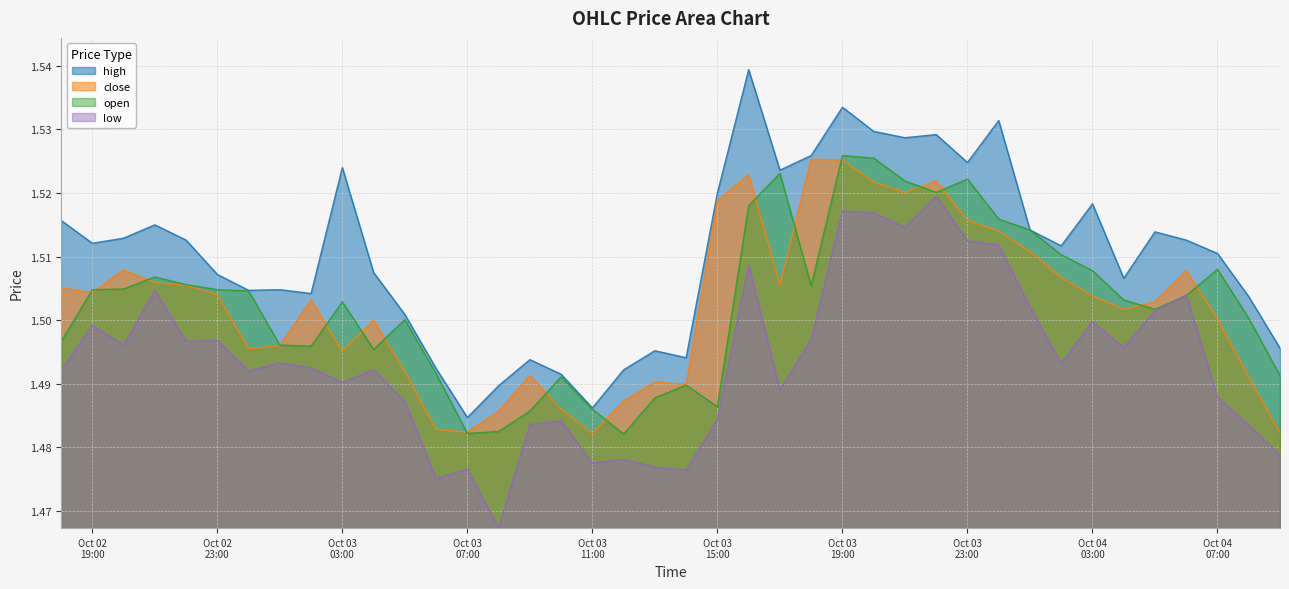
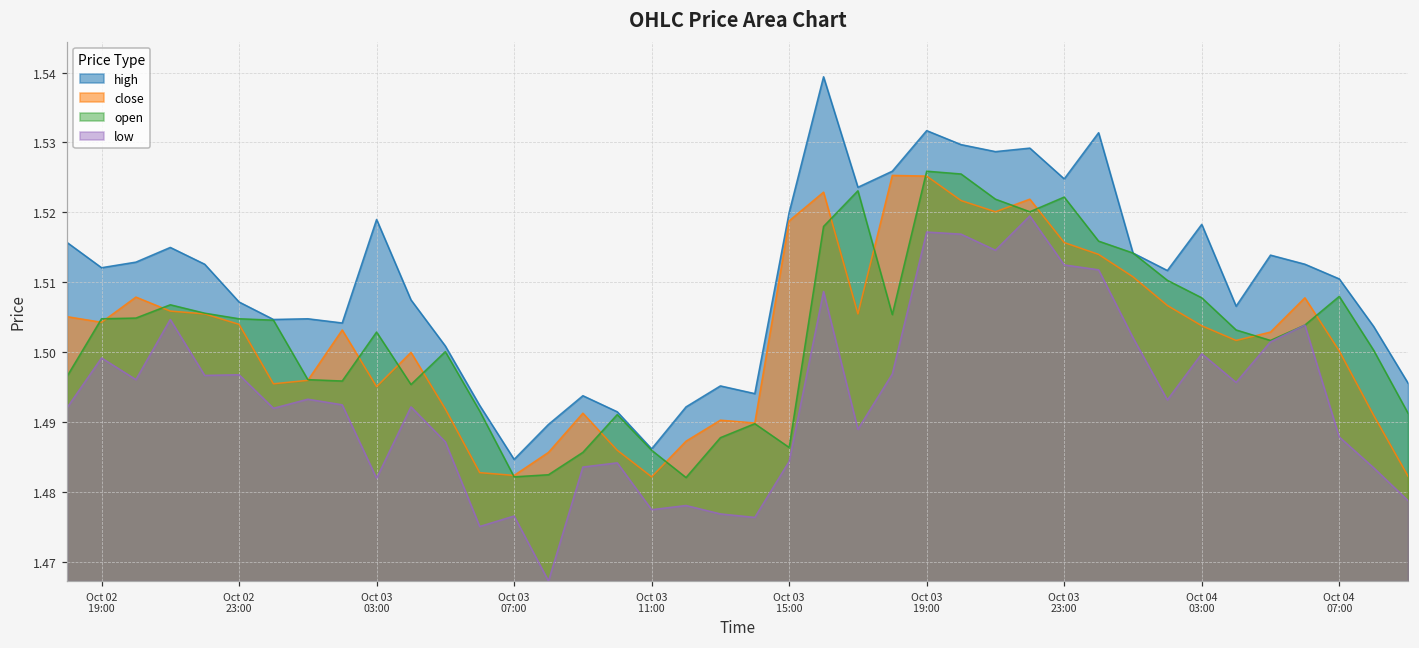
high, Oct 03 03:00: 1.524 -> 1.519
low, Oct 03 03:00: 1.490 -> 1.482
high, Oct 03 19:00: 1.534 -> 1.532
